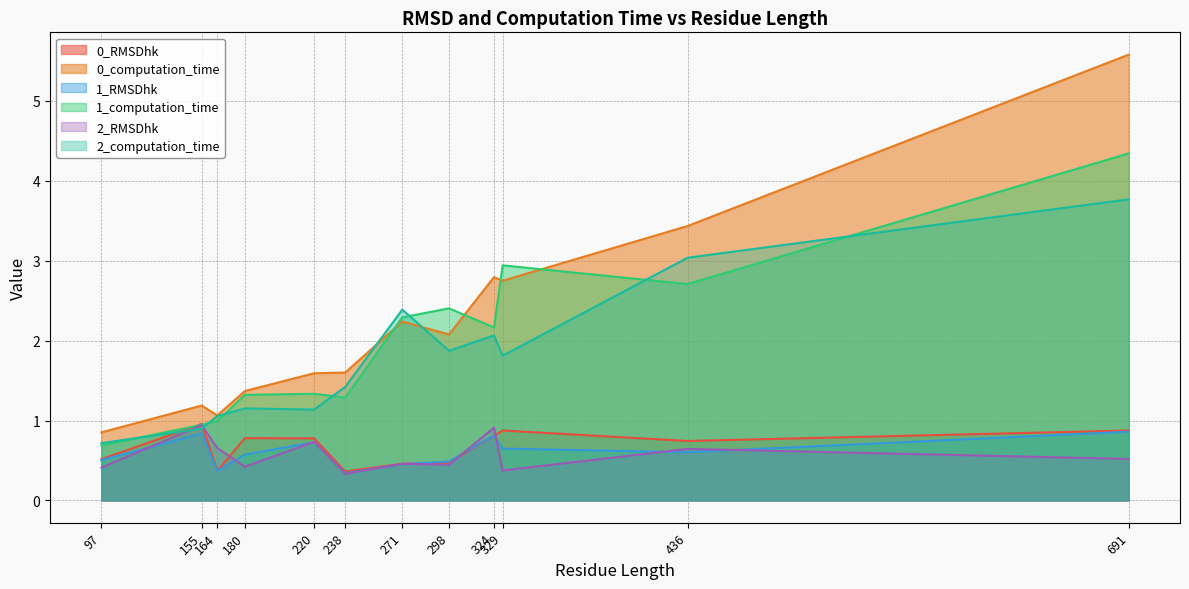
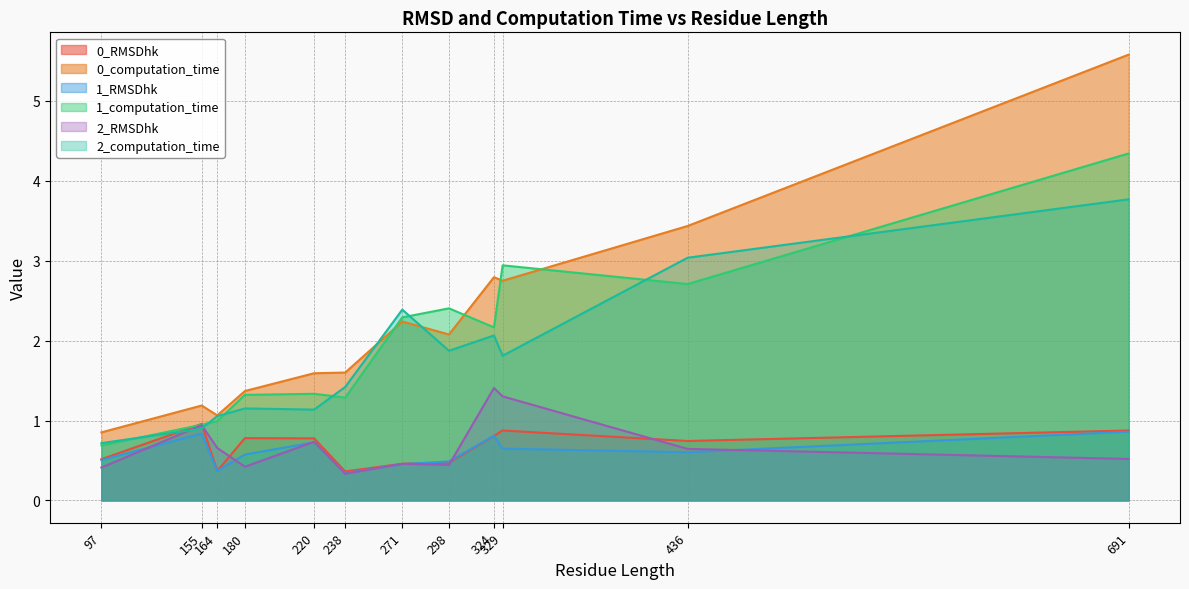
2_RMSDhk, 324: 0.9 -> 1.4
2_RMSDhk, 329: 0.4 -> 1.3
